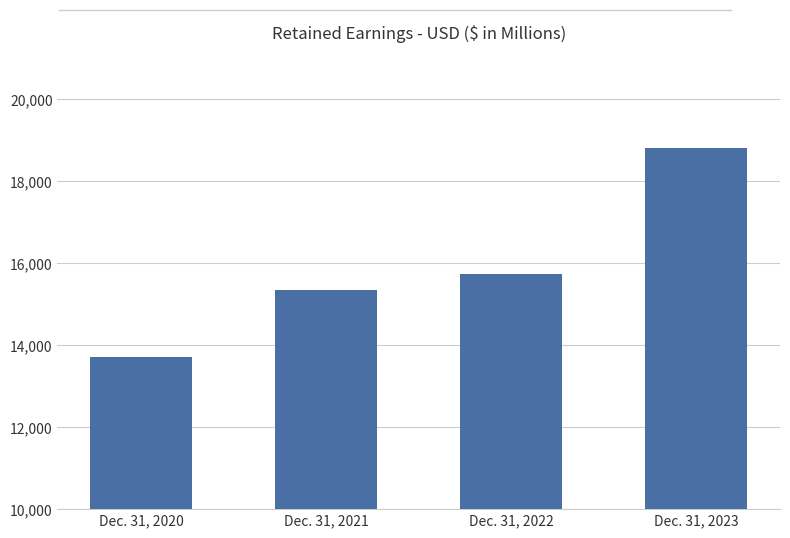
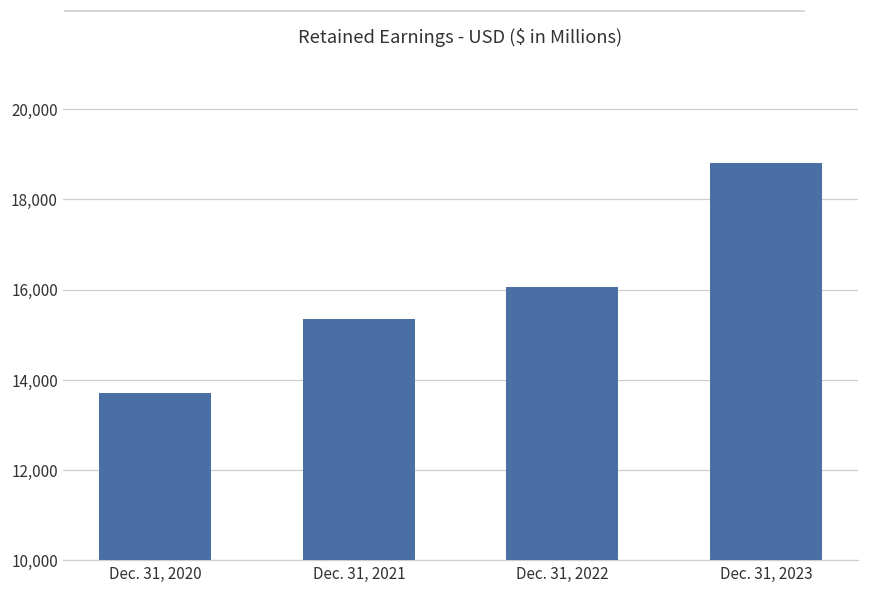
Dec. 31, 2022: 15,700 -> 16,100
